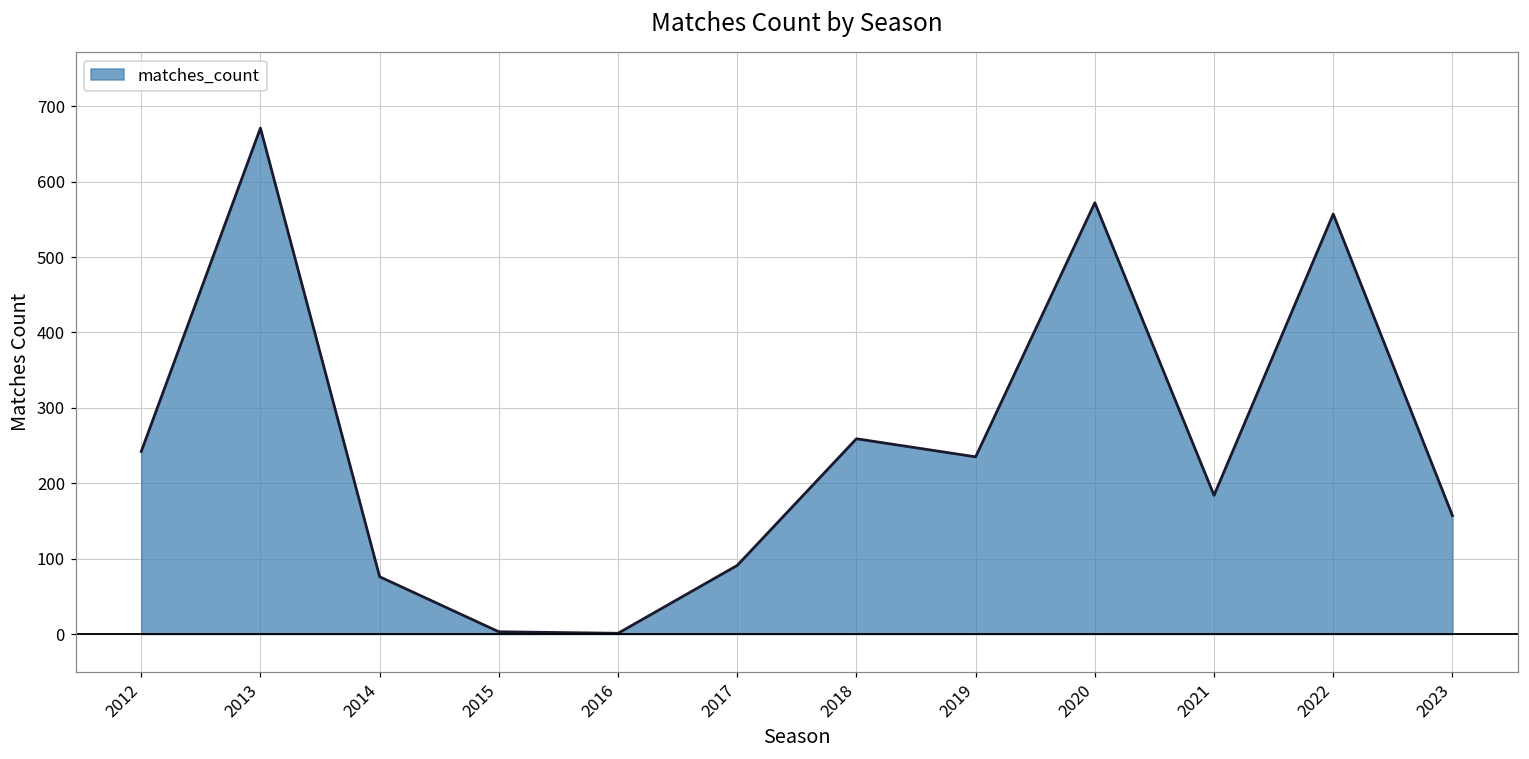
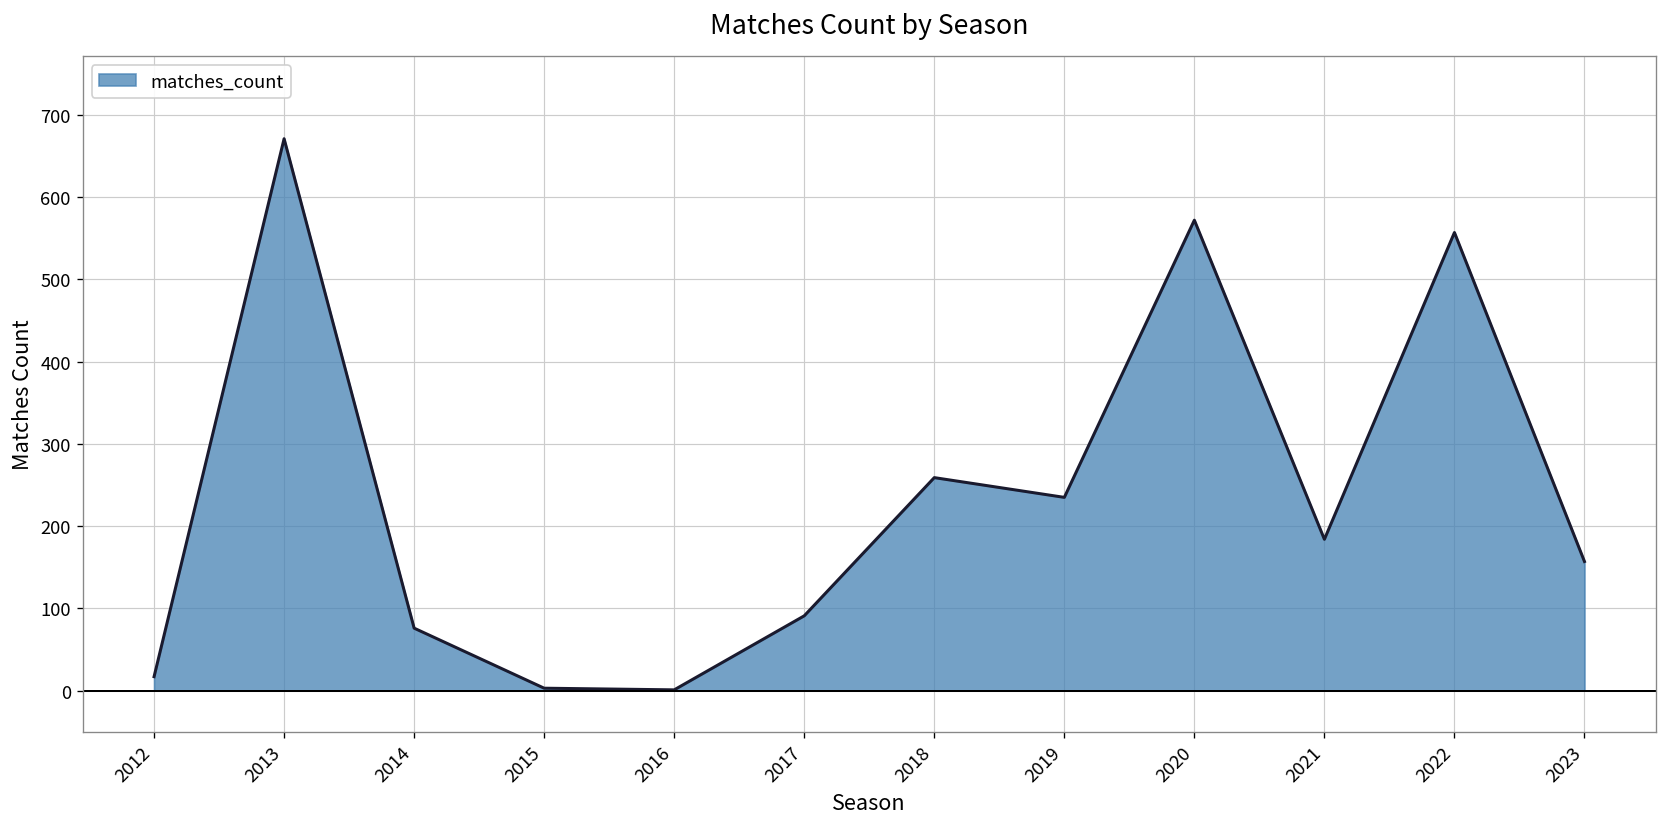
2012: 240 -> 20
